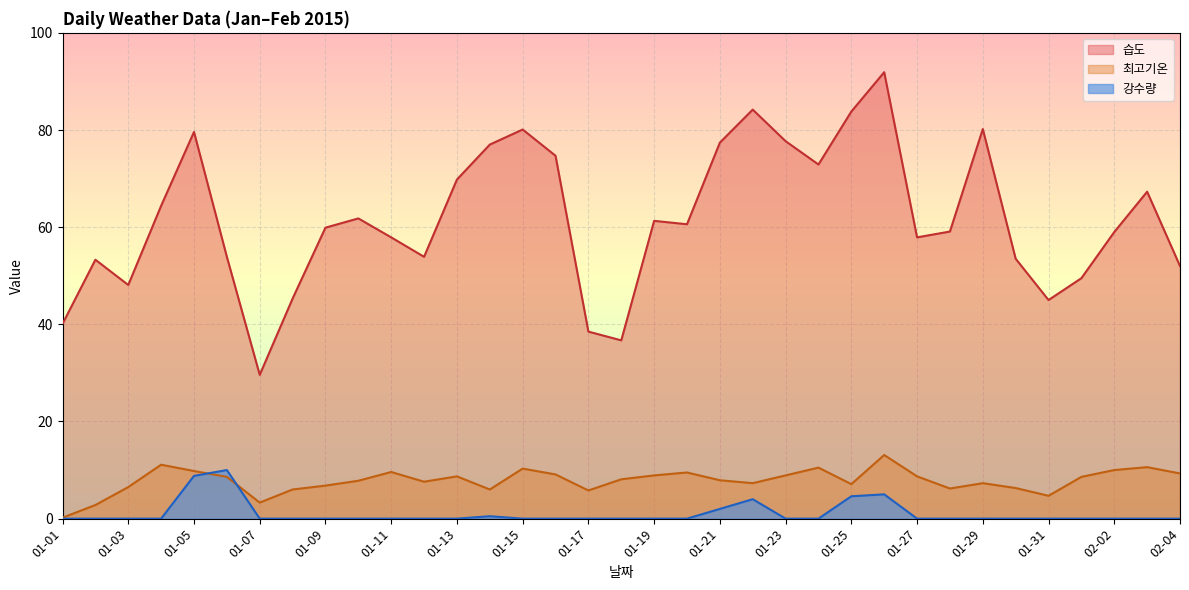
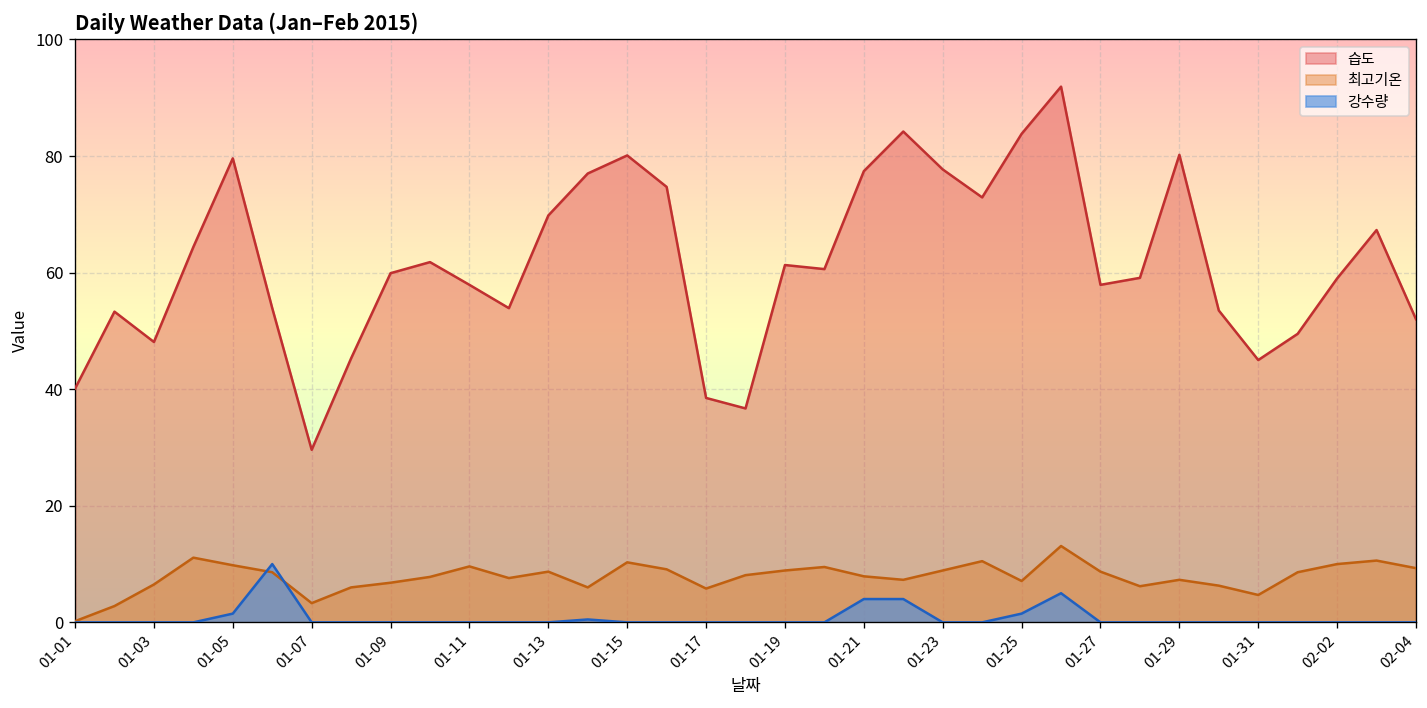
강수량, 01-05: 9 -> 2
강수량, 01-21: 2 -> 4
강수량, 01-25: 5 -> 2
